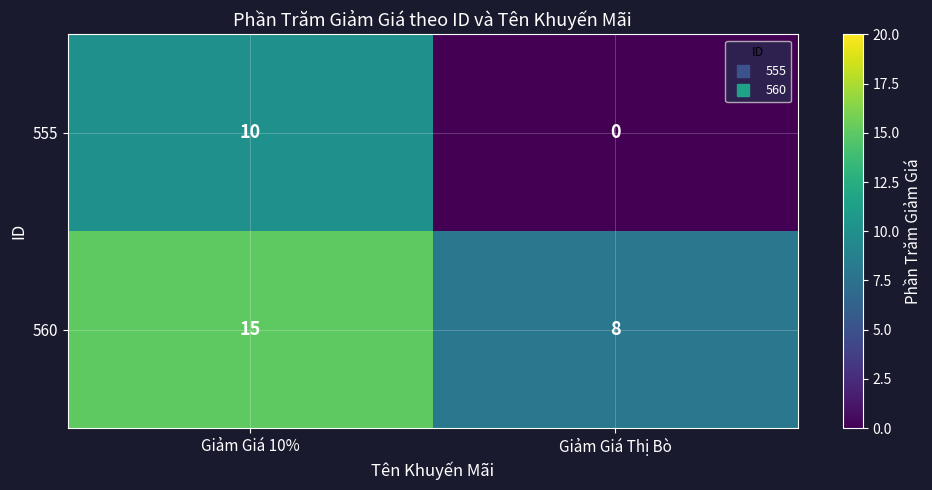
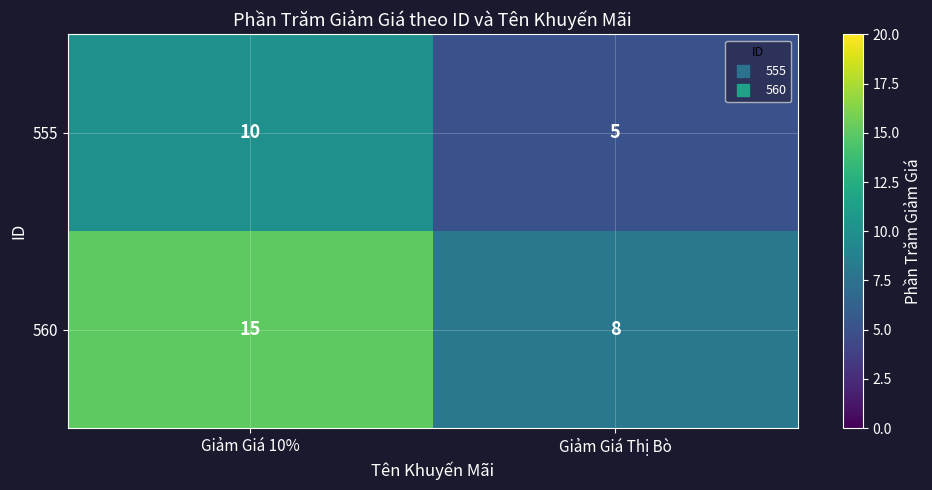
555, Giảm Giá Thị Bò: 0 -> 5
